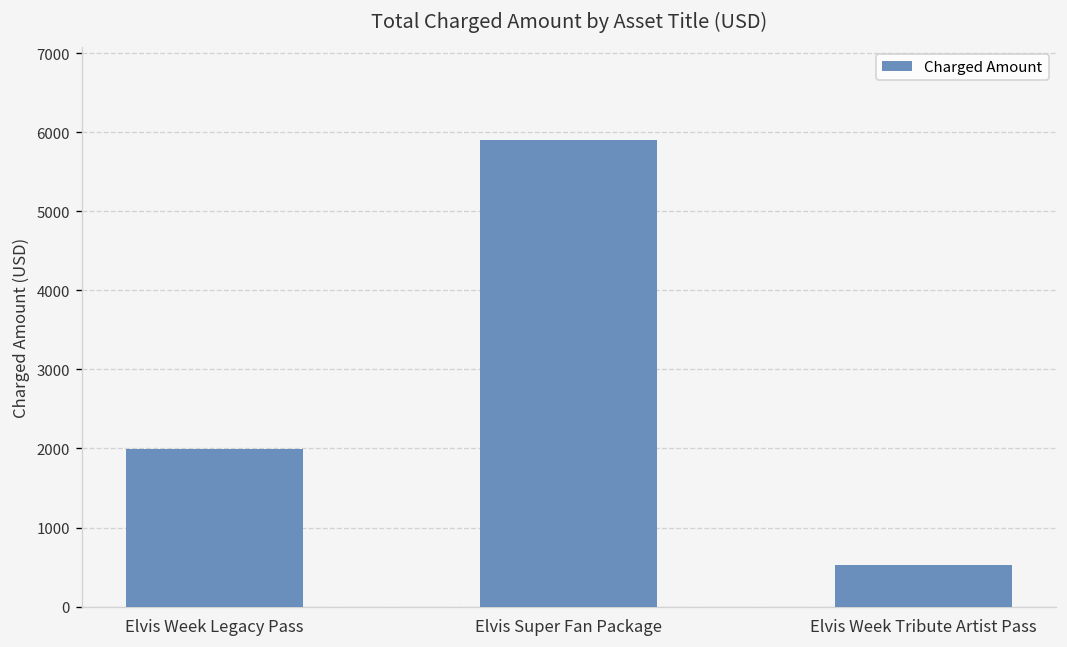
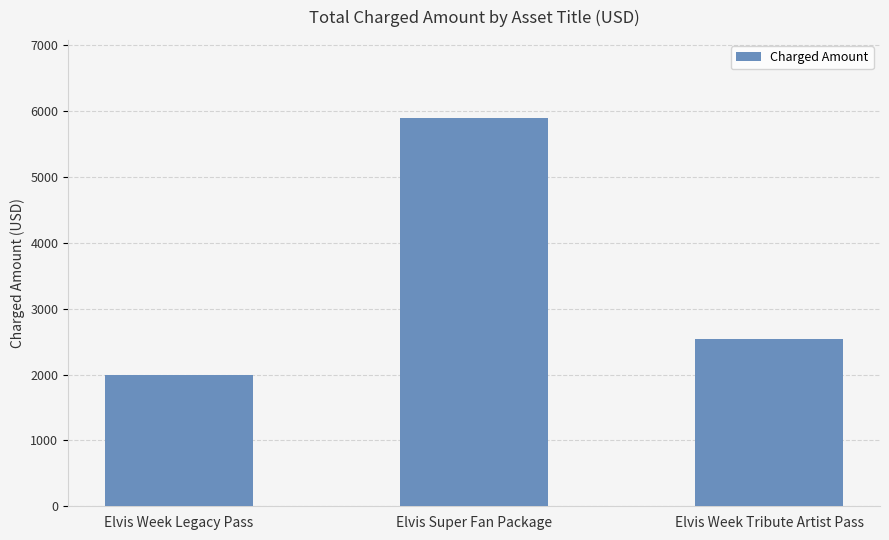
Elvis Week Tribute Artist Pass: 500 -> 2500
